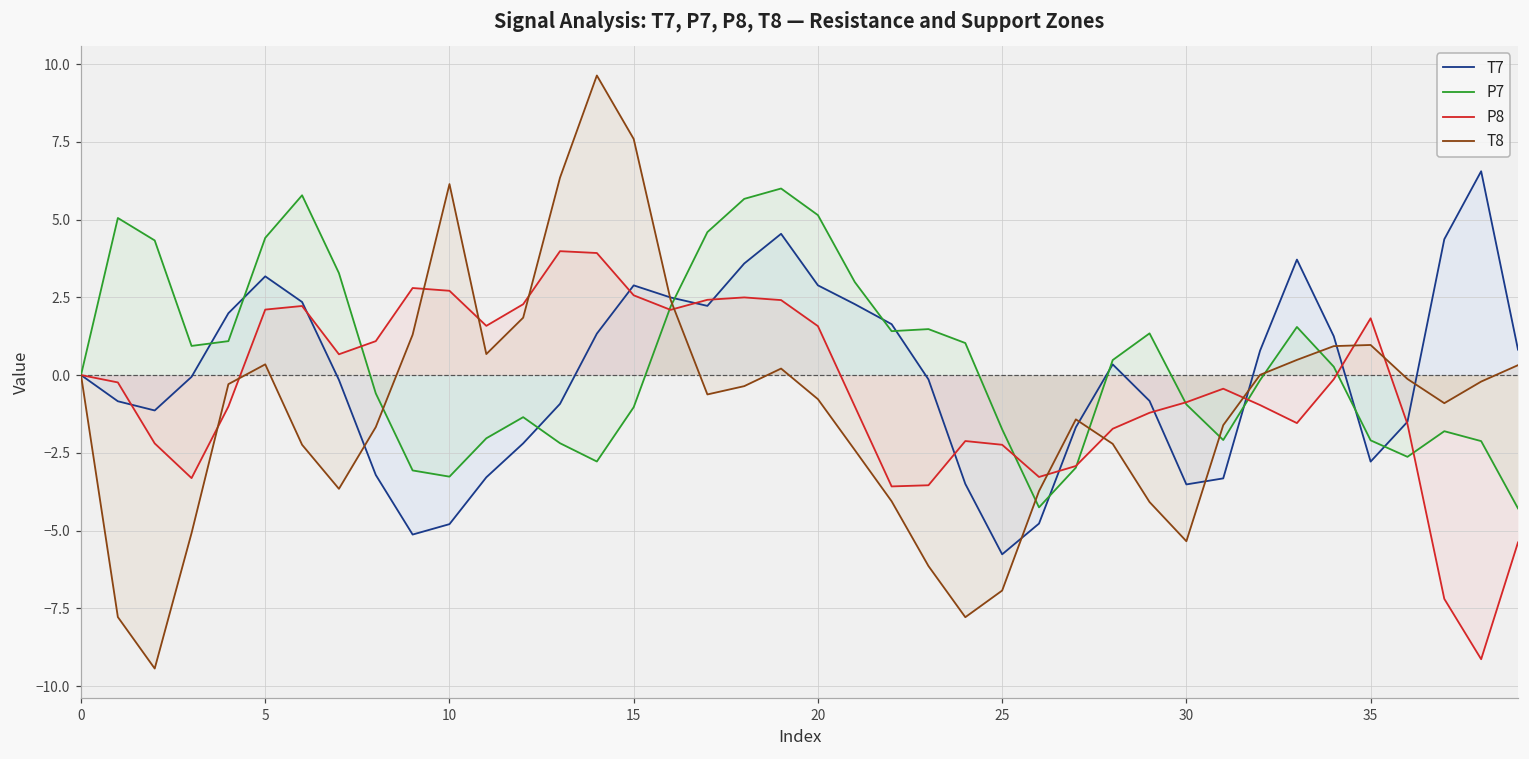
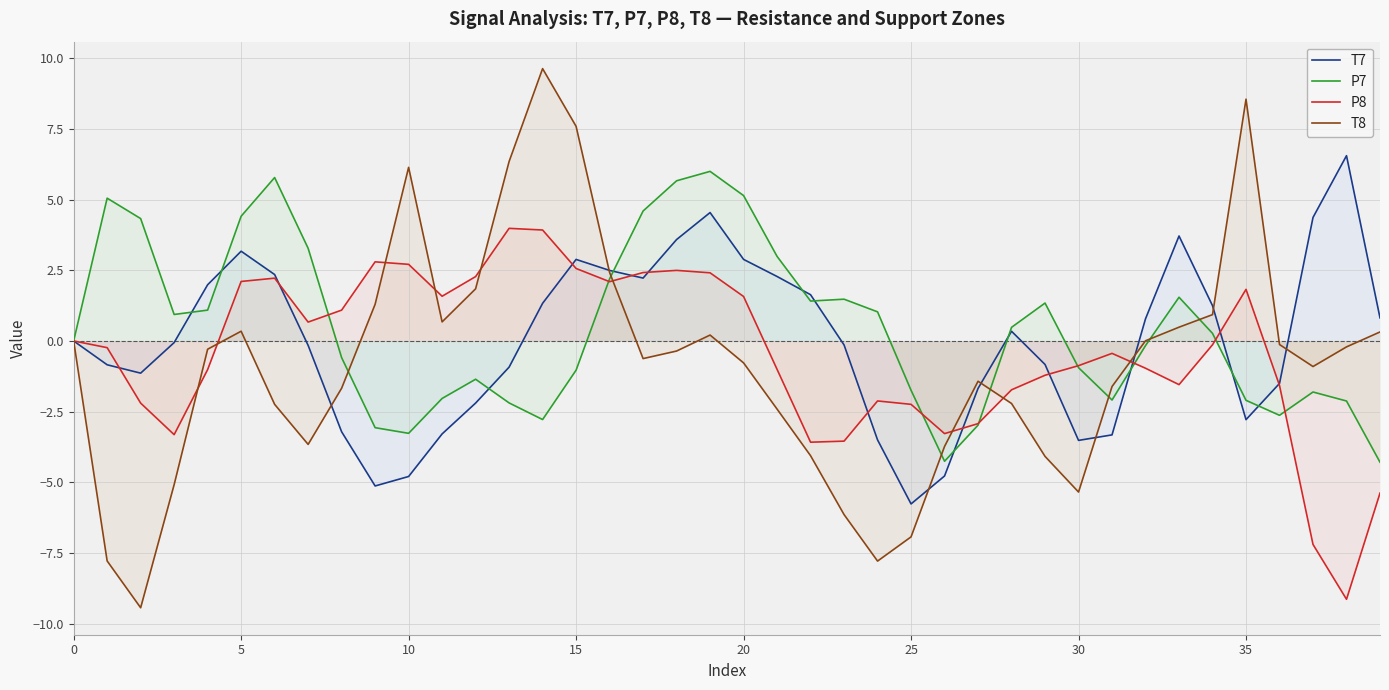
T8, 35: 1.0 -> 8.6
